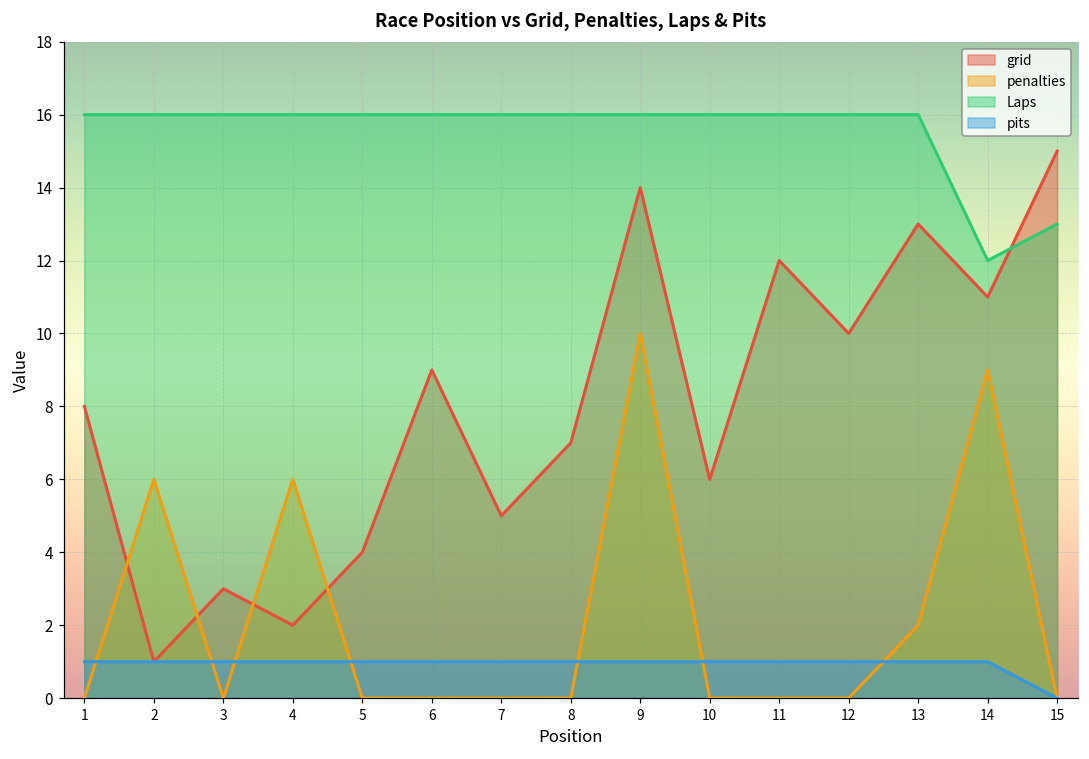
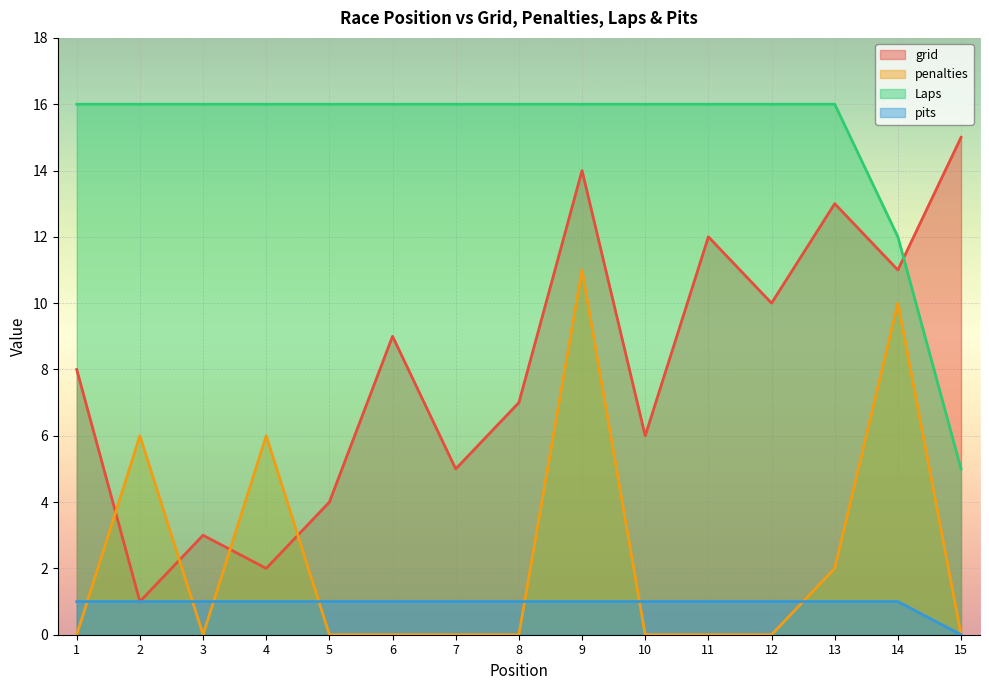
penalties, 9: 10 -> 11
penalties, 14: 9 -> 10
Laps, 15: 13 -> 5
